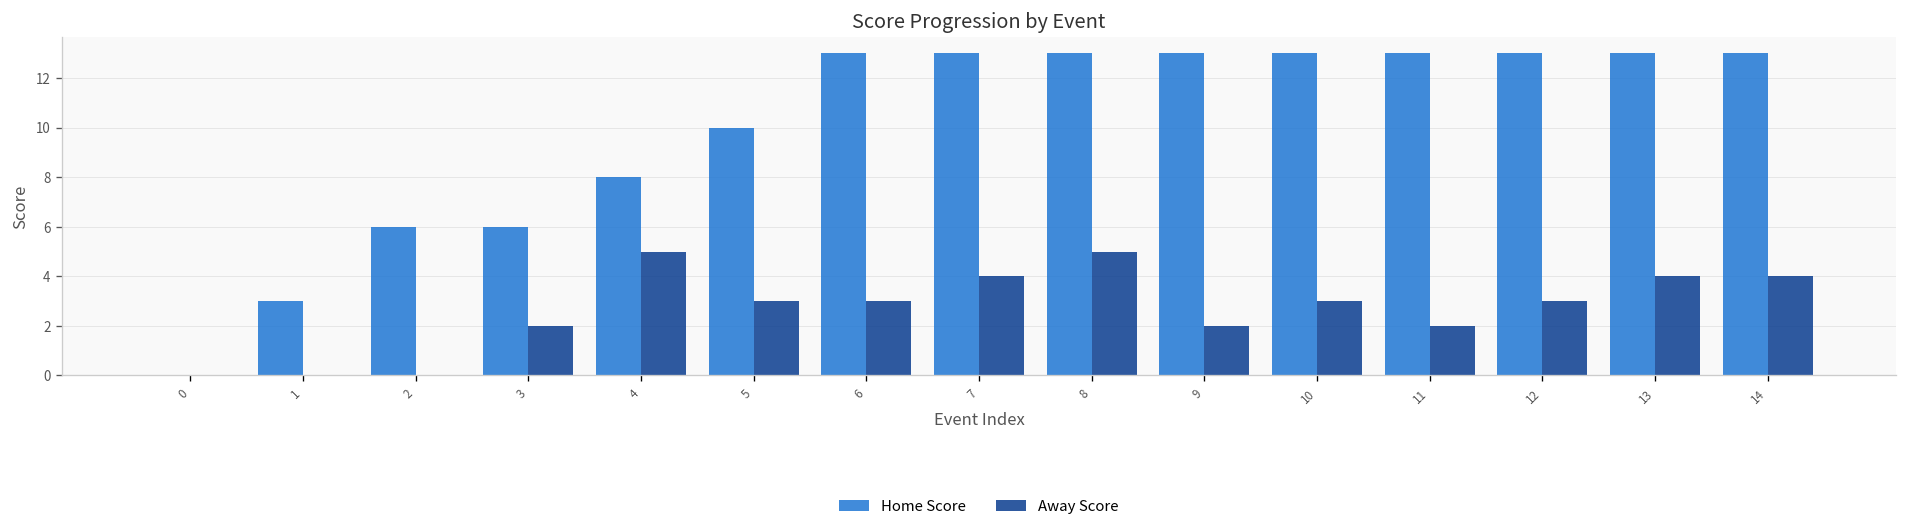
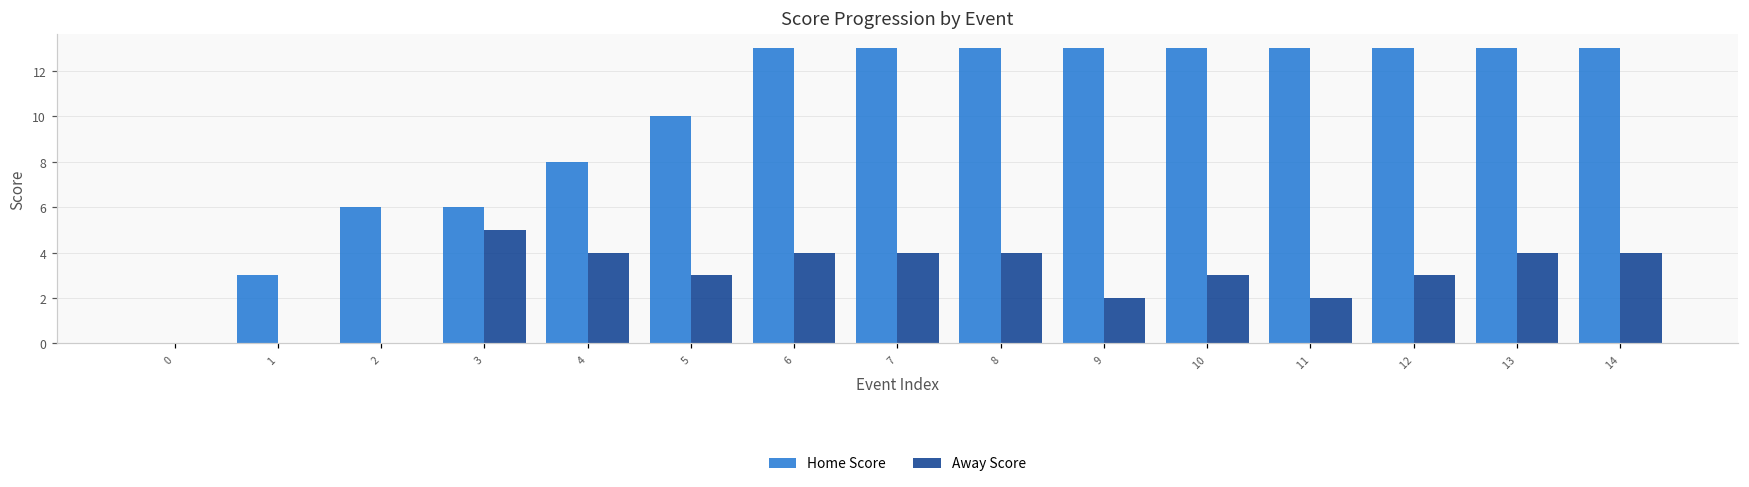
Away Score, 3: 2 -> 5
Away Score, 4: 5 -> 4
Away Score, 6: 3 -> 4
Away Score, 8: 5 -> 4
